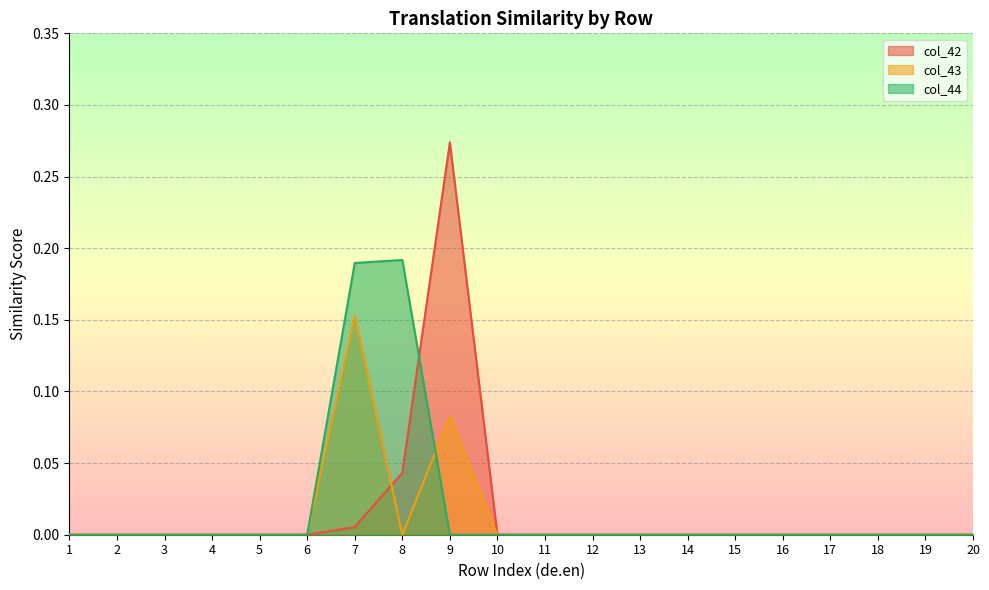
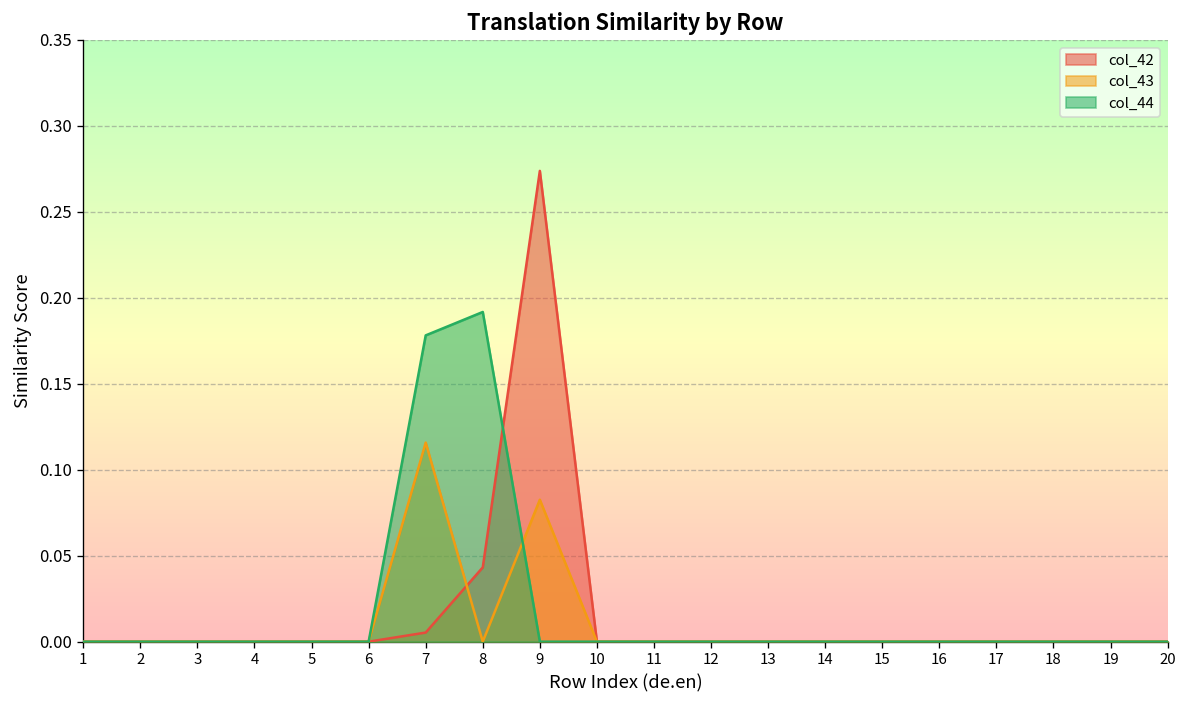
col_43, 7: 0.153 -> 0.116
col_44, 7: 0.190 -> 0.178
